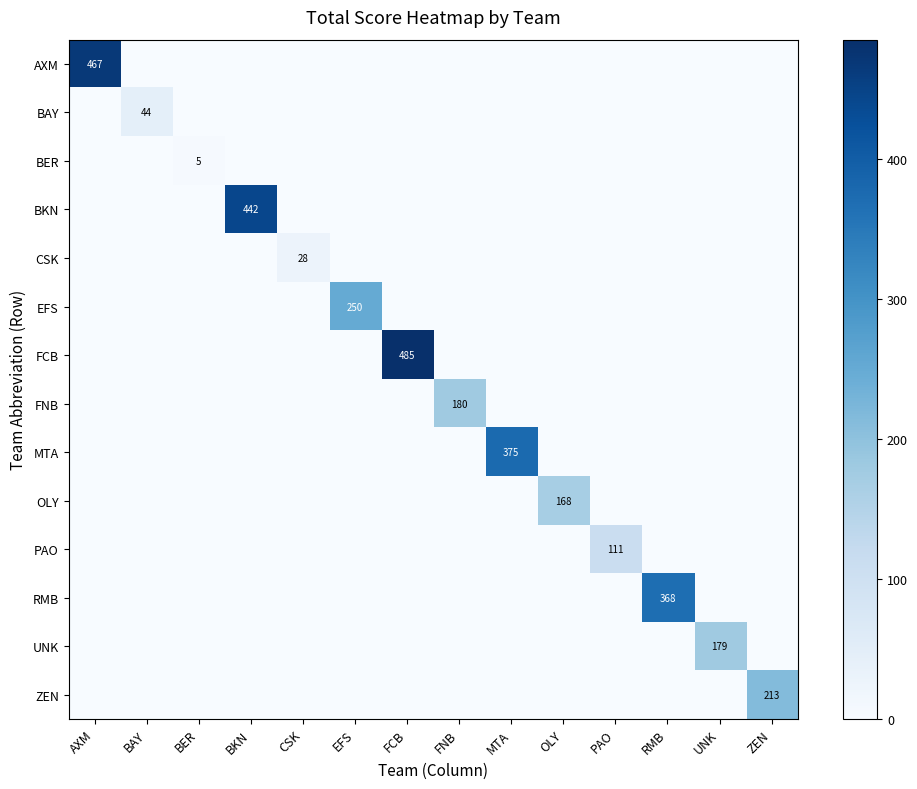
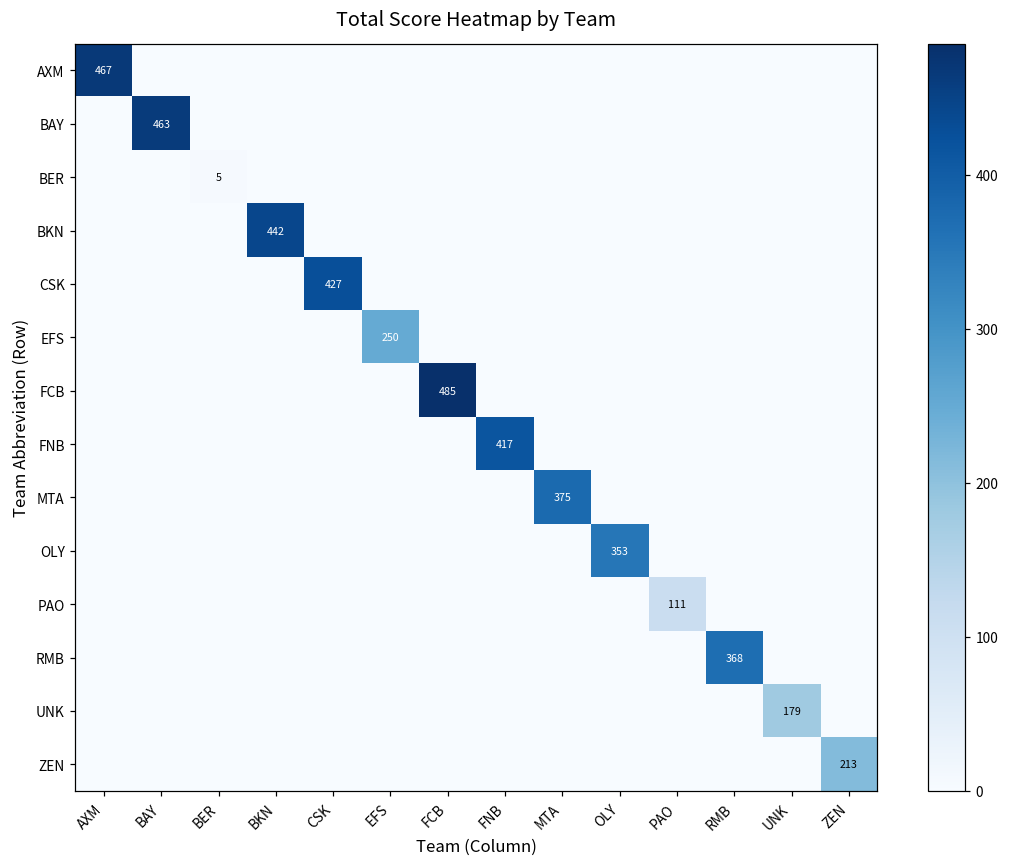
BAY, BAY: 44 -> 463
CSK, CSK: 28 -> 427
FNB, FNB: 180 -> 417
OLY, OLY: 168 -> 353
